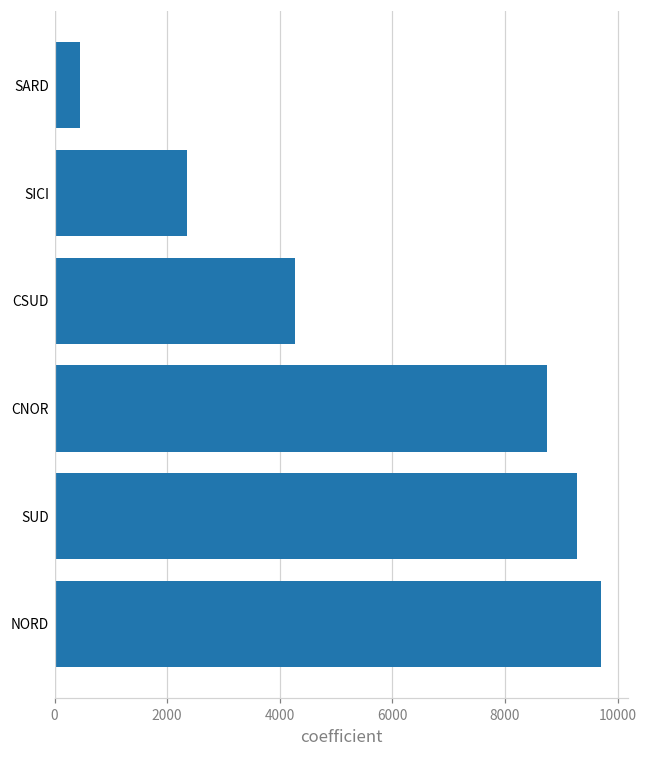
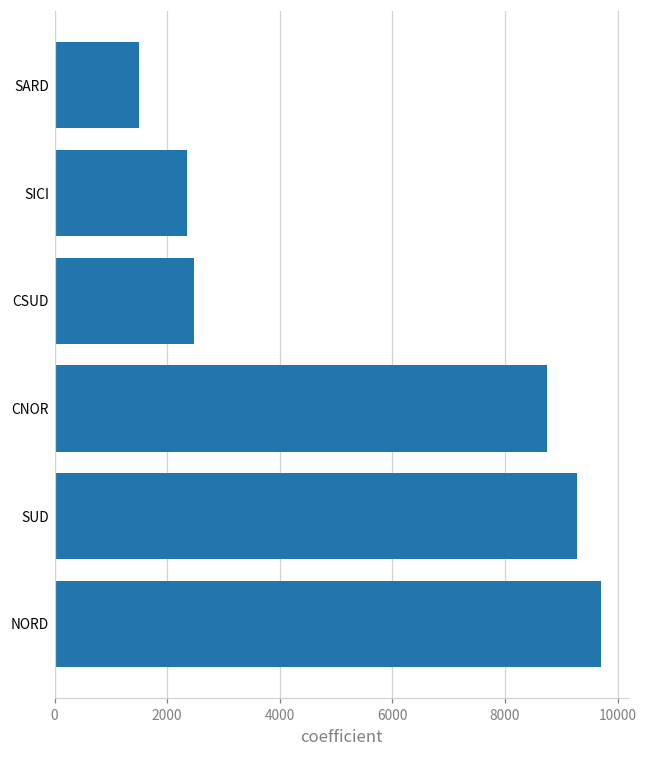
SARD: 500 -> 1500
CSUD: 4300 -> 2500
